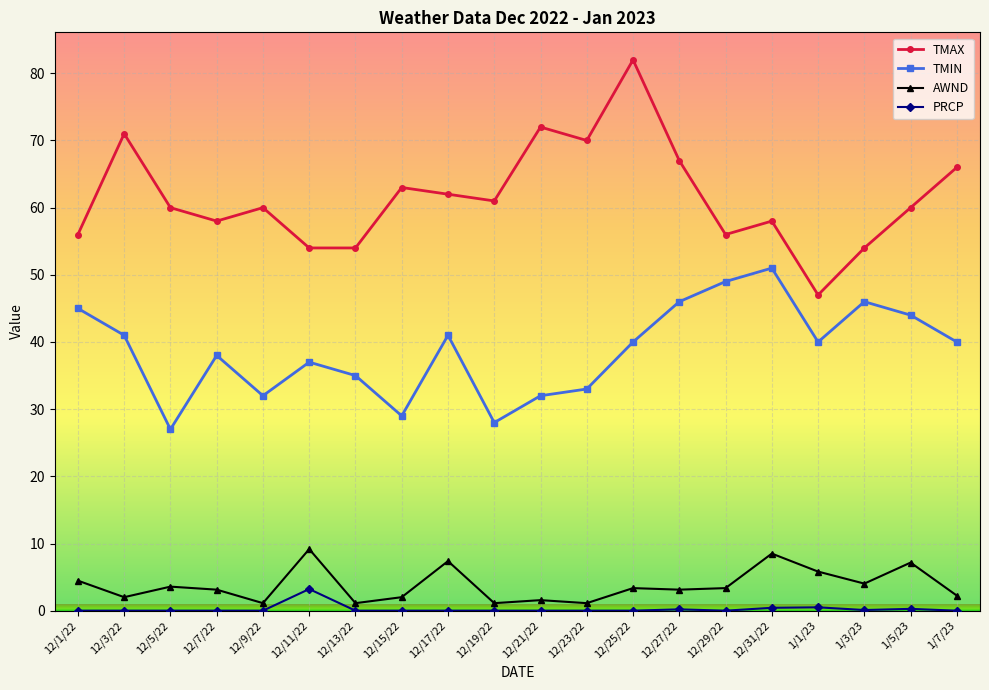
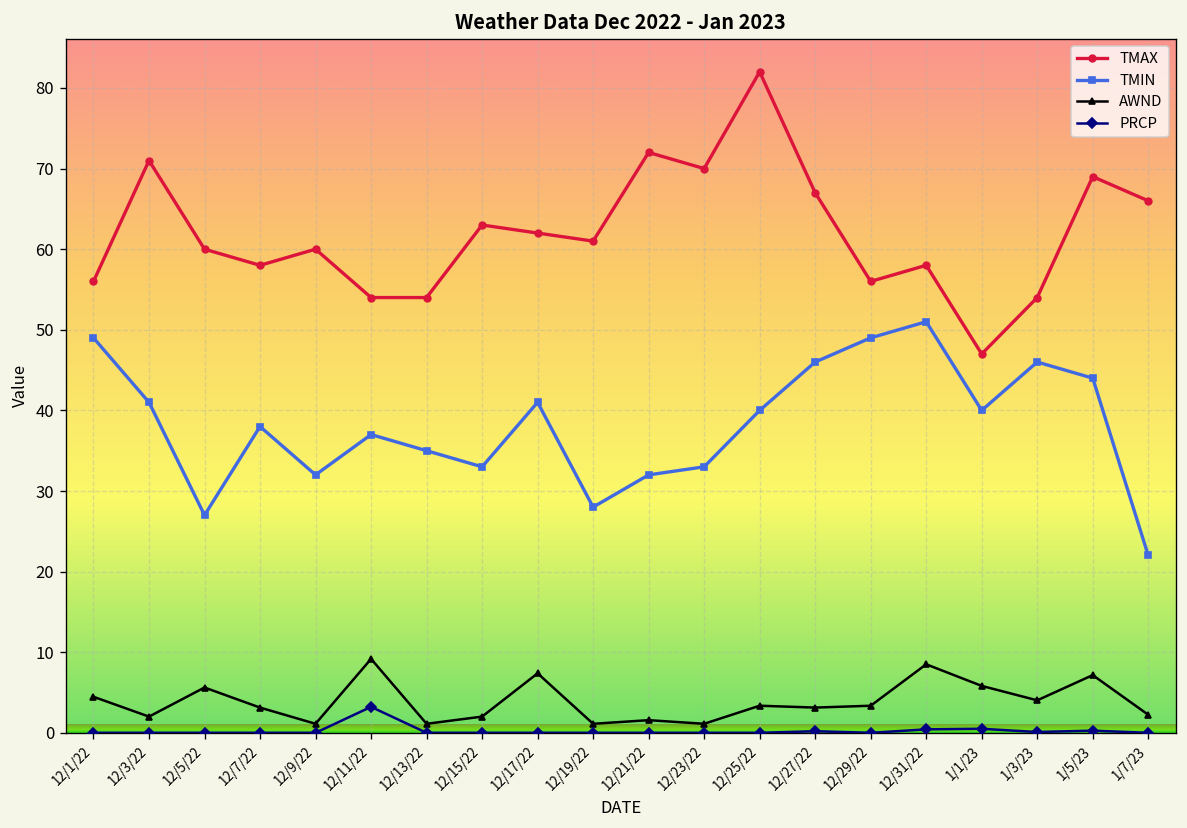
TMIN, 12/1/22: 45 -> 49
AWND, 12/5/22: 4 -> 6
TMIN, 12/15/22: 29 -> 33
TMAX, 1/5/23: 60 -> 69
TMIN, 1/7/23: 40 -> 22
